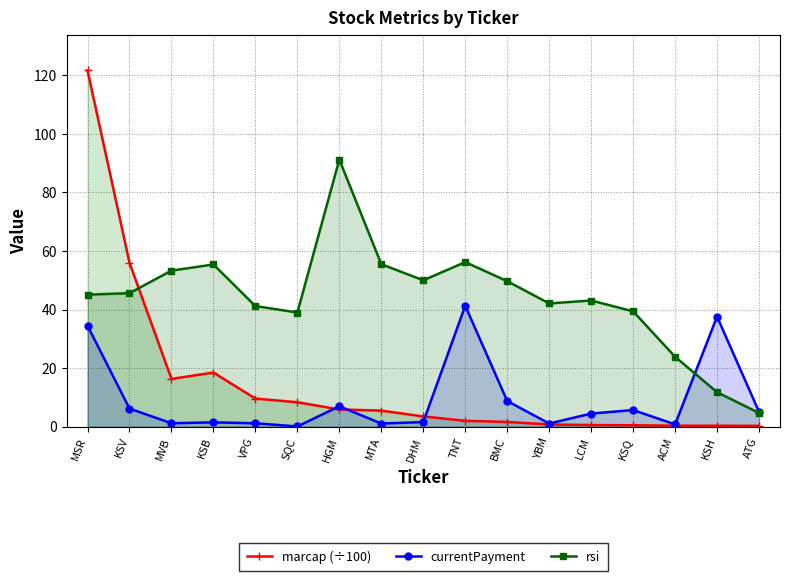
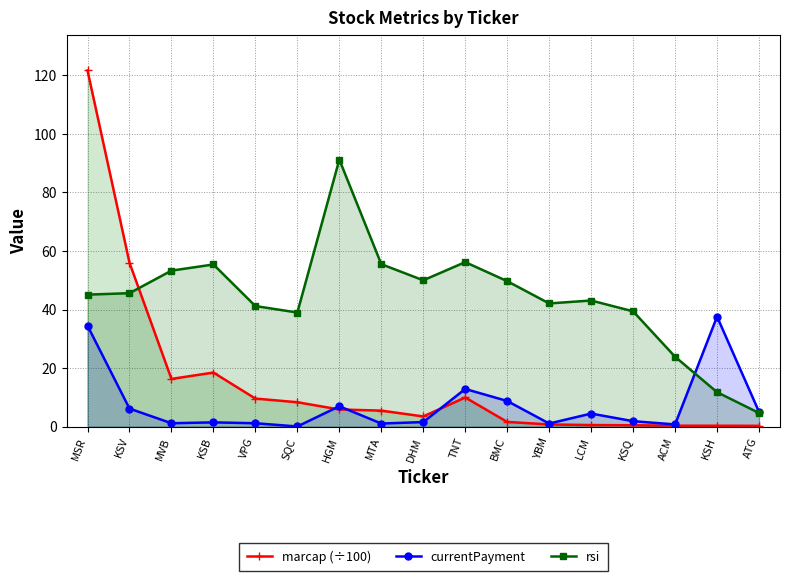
marcap (÷100), TNT: 2 -> 10
currentPayment, TNT: 41 -> 13
currentPayment, KSQ: 6 -> 2
